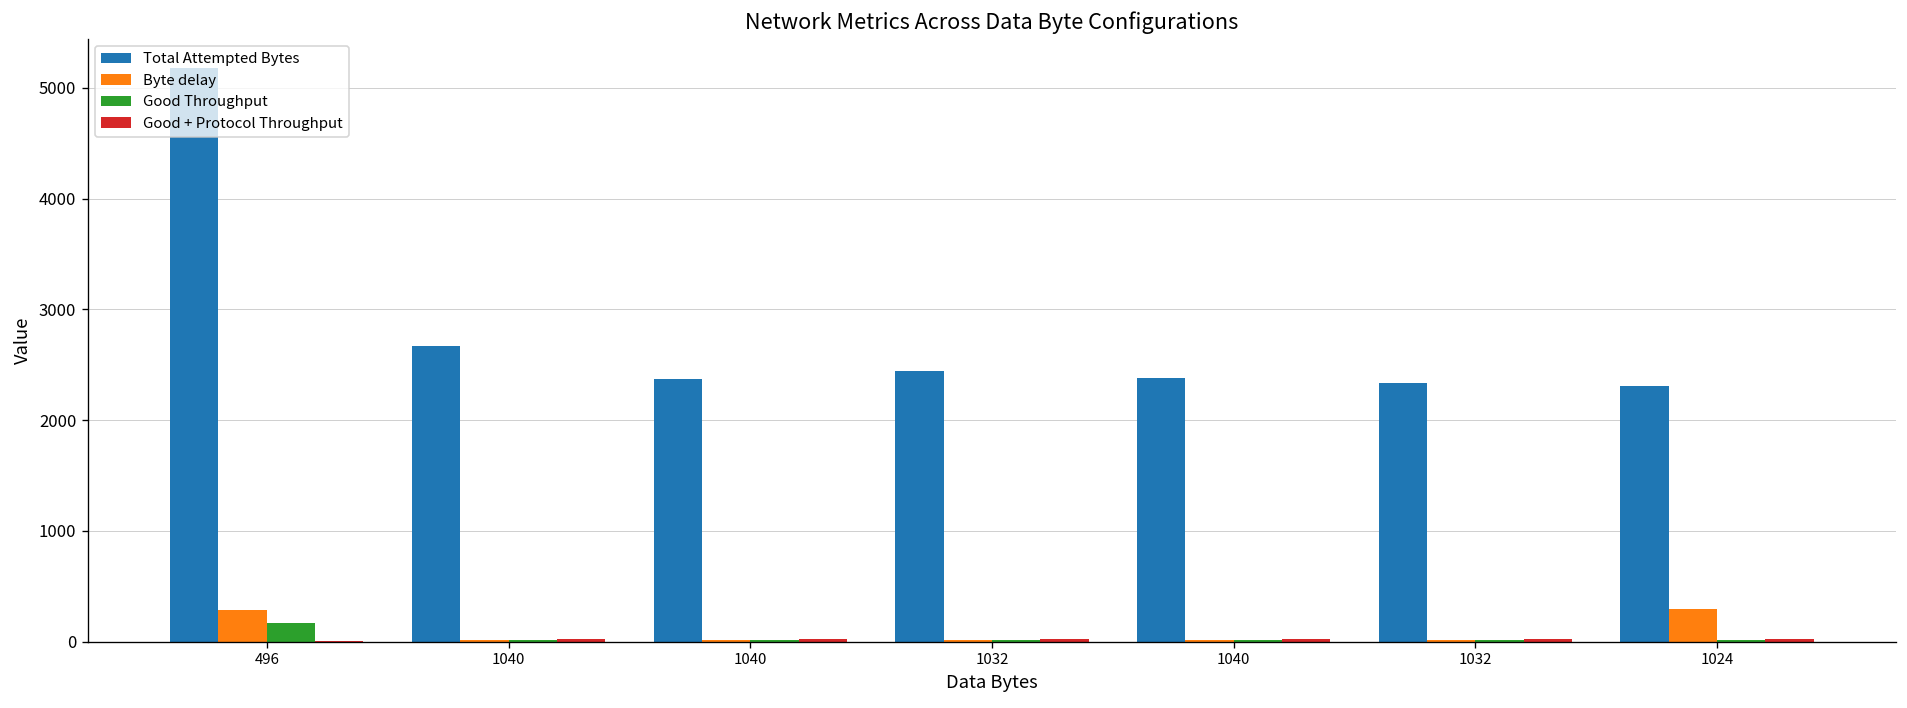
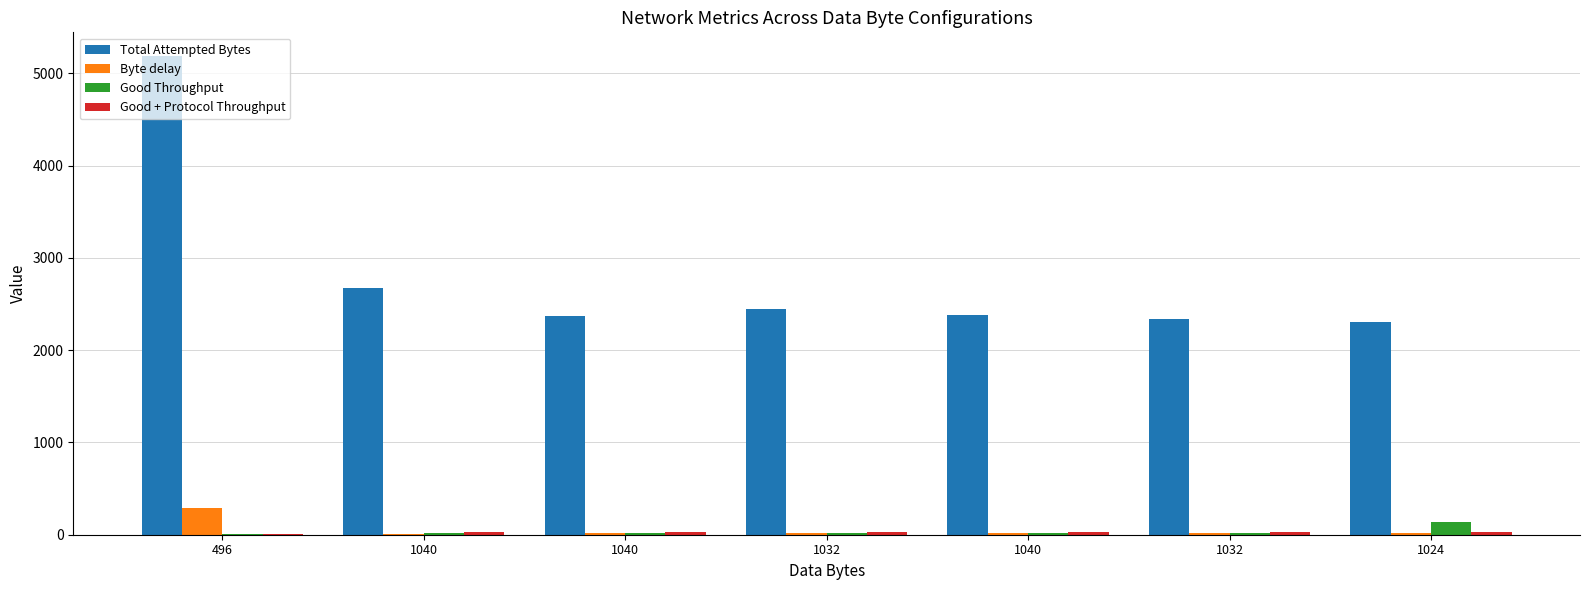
Good Throughput, 496: 200 -> 0
Byte delay, 1024: 300 -> 0
Good Throughput, 1024: 0 -> 100
